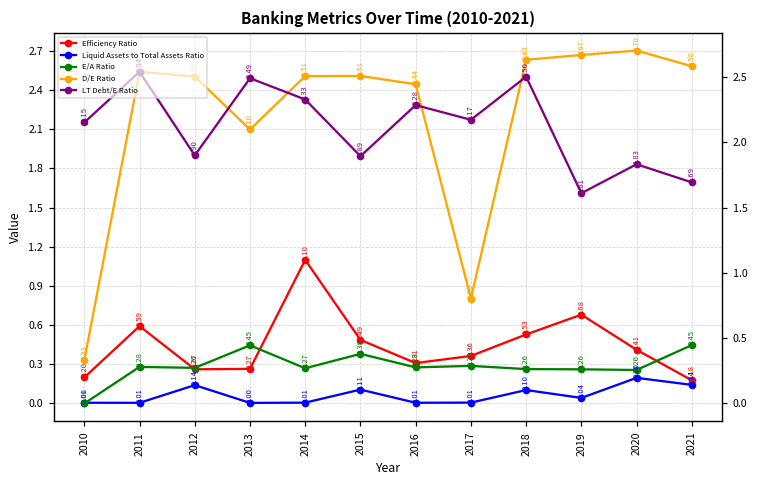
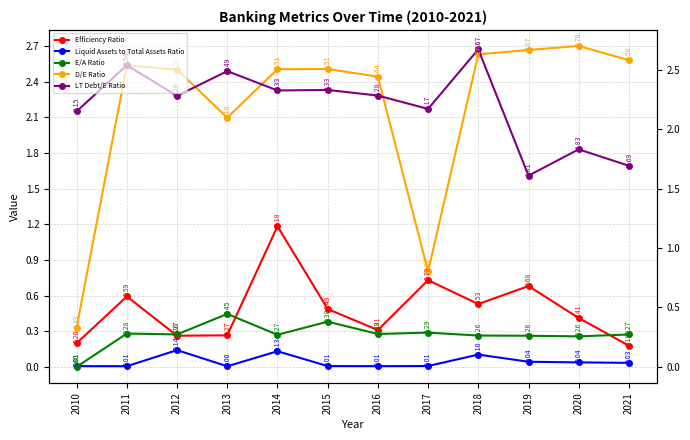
LT Debt/E Ratio, 2012: 1.90 -> 2.28
Efficiency Ratio, 2014: 1.10 -> 1.18
Liquid Assets to Total Assets Ratio, 2014: 0.01 -> 0.13
Liquid Assets to Total Assets Ratio, 2015: 0.11 -> 0.01
LT Debt/E Ratio, 2015: 1.89 -> 2.33
Efficiency Ratio, 2017: 0.36 -> 0.73
LT Debt/E Ratio, 2018: 2.50 -> 2.67
Liquid Assets to Total Assets Ratio, 2020: 0.20 -> 0.04
Liquid Assets to Total Assets Ratio, 2021: 0.14 -> 0.03
E/A Ratio, 2021: 0.45 -> 0.27
